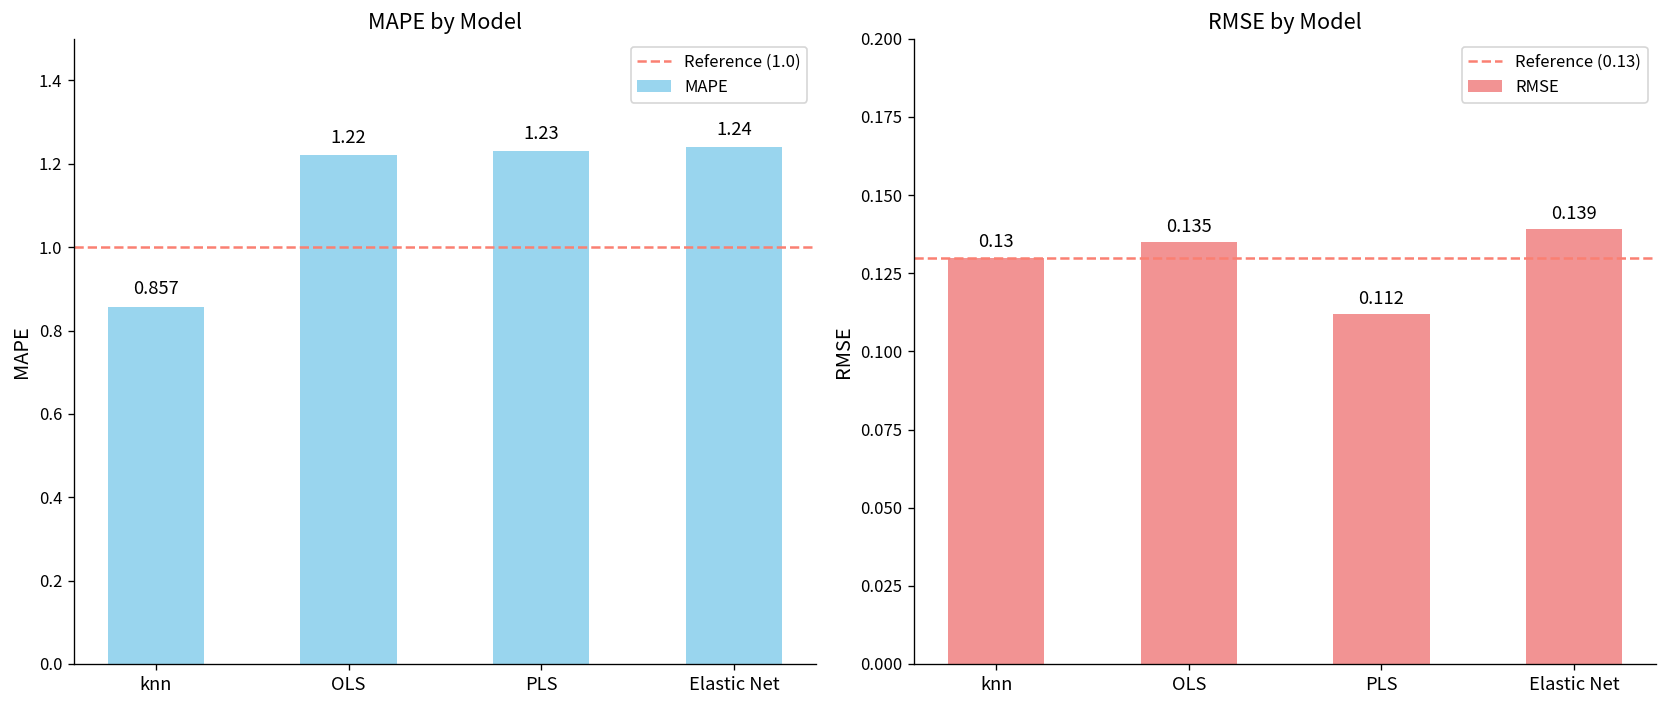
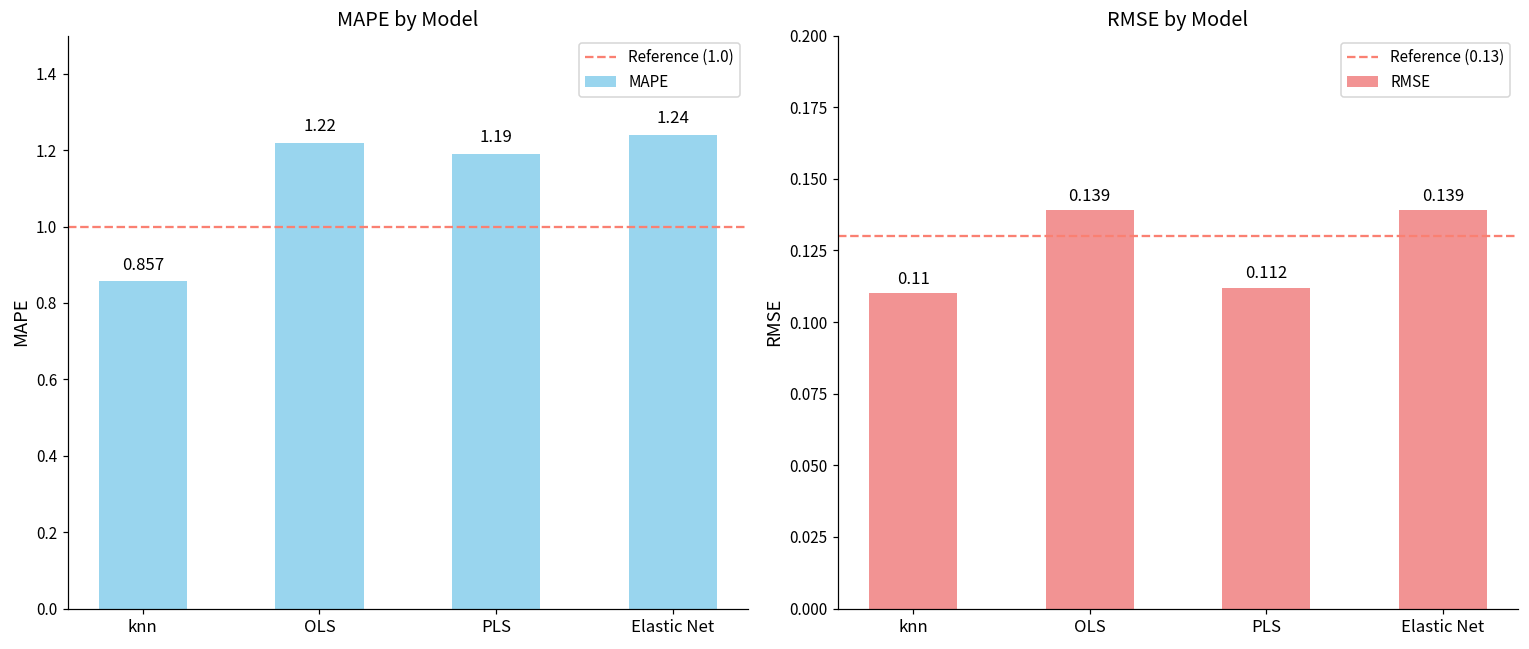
MAPE by Model, PLS: 1.23 -> 1.19
RMSE by Model, knn: 0.13 -> 0.11
RMSE by Model, OLS: 0.135 -> 0.139
